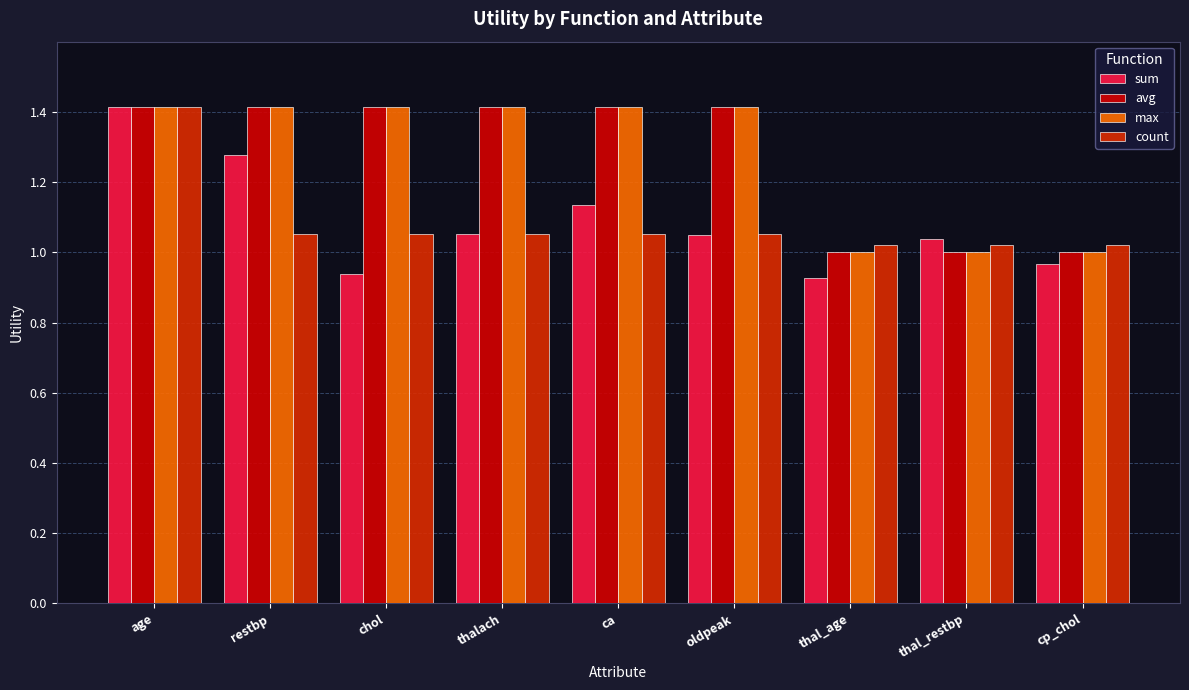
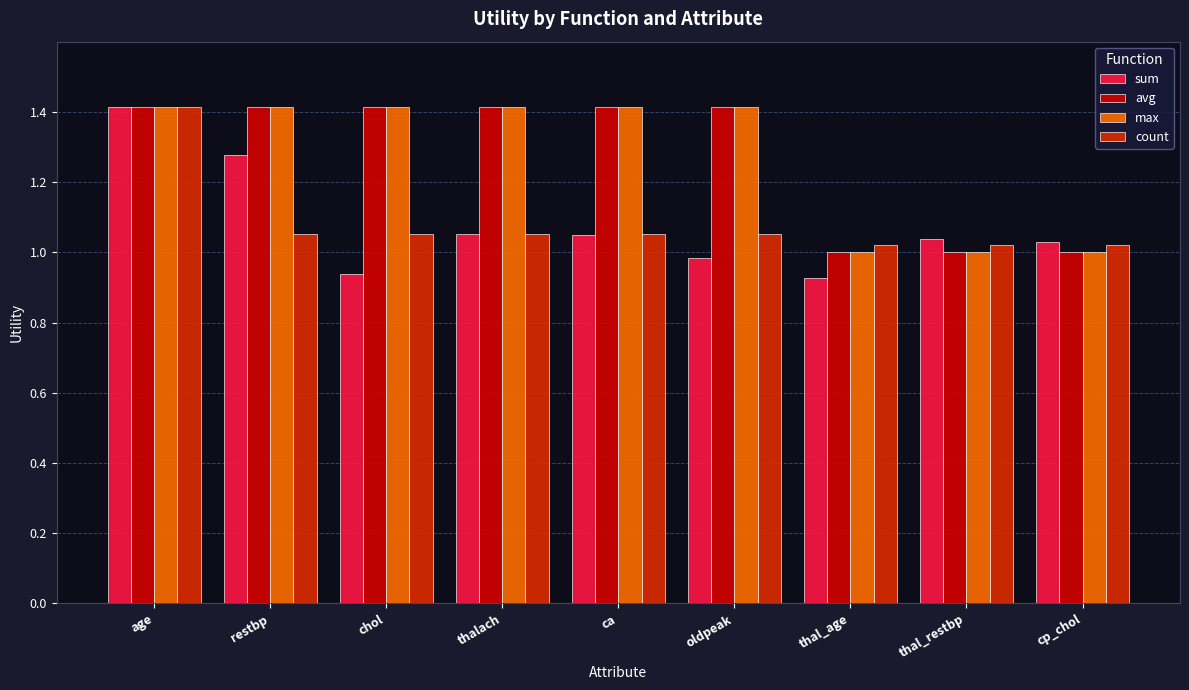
sum, ca: 1.14 -> 1.05
sum, oldpeak: 1.05 -> 0.98
sum, cp_chol: 0.97 -> 1.03
